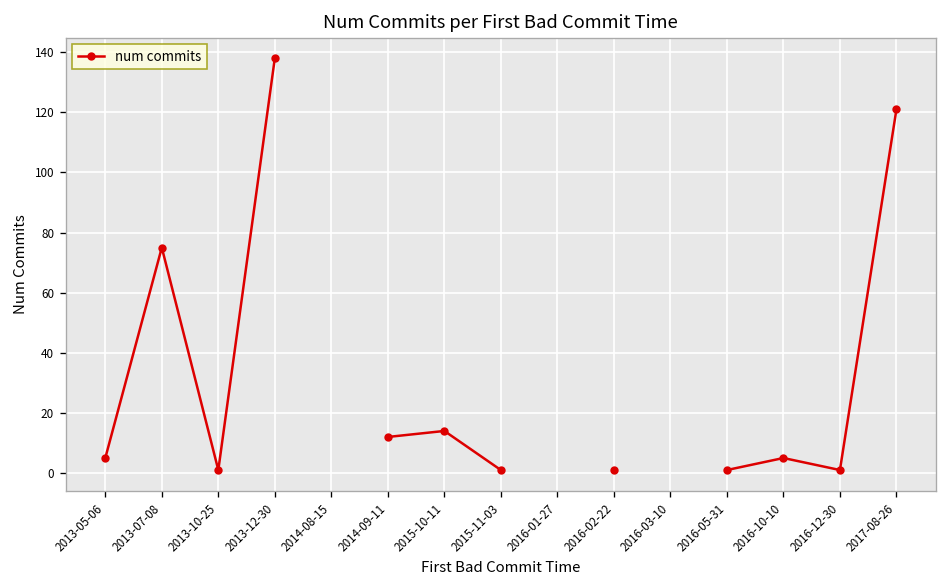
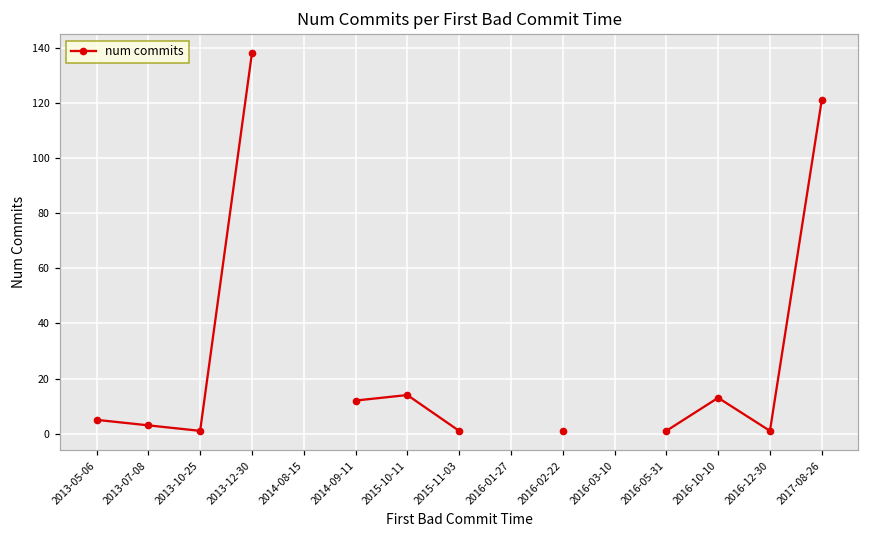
2013-07-08: 75 -> 3
2016-10-10: 5 -> 13
